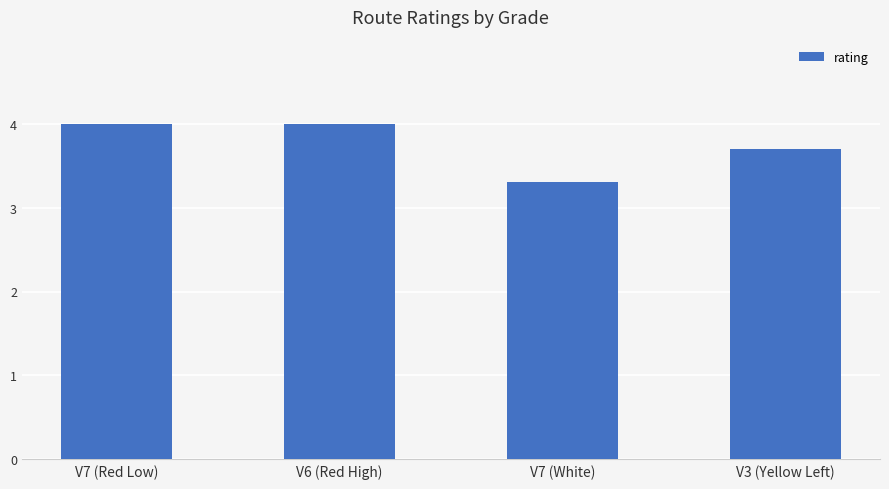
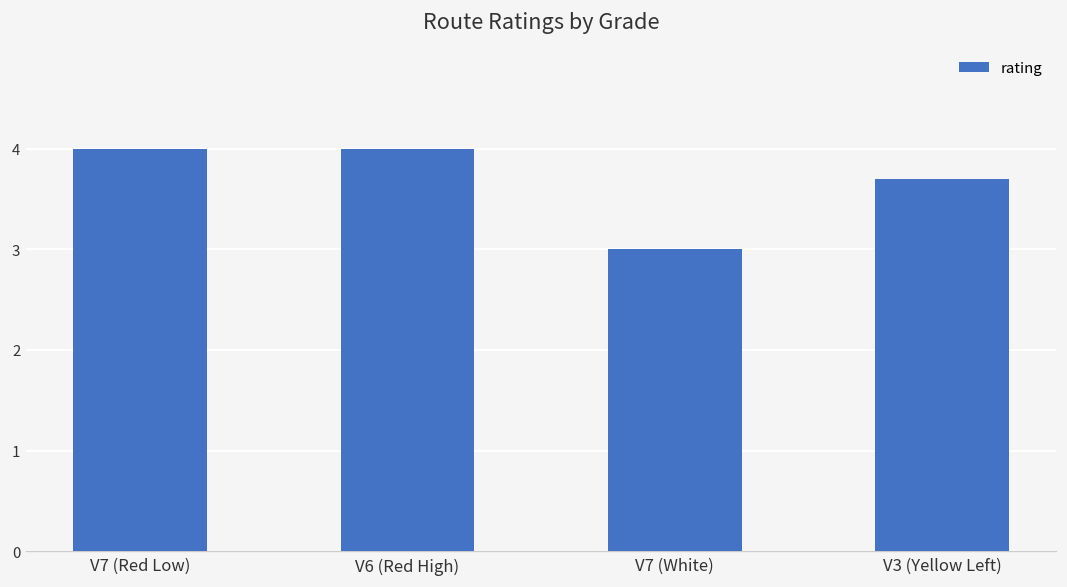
V7 (White): 3.3 -> 3.0
